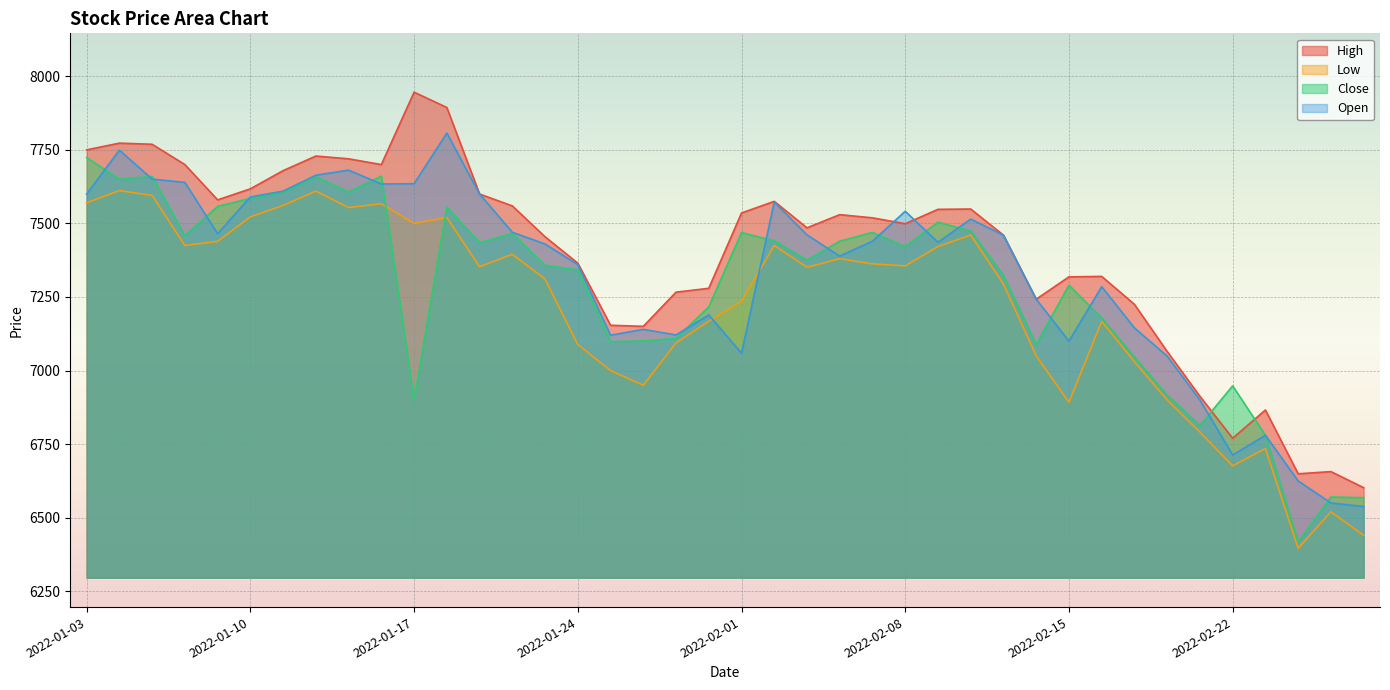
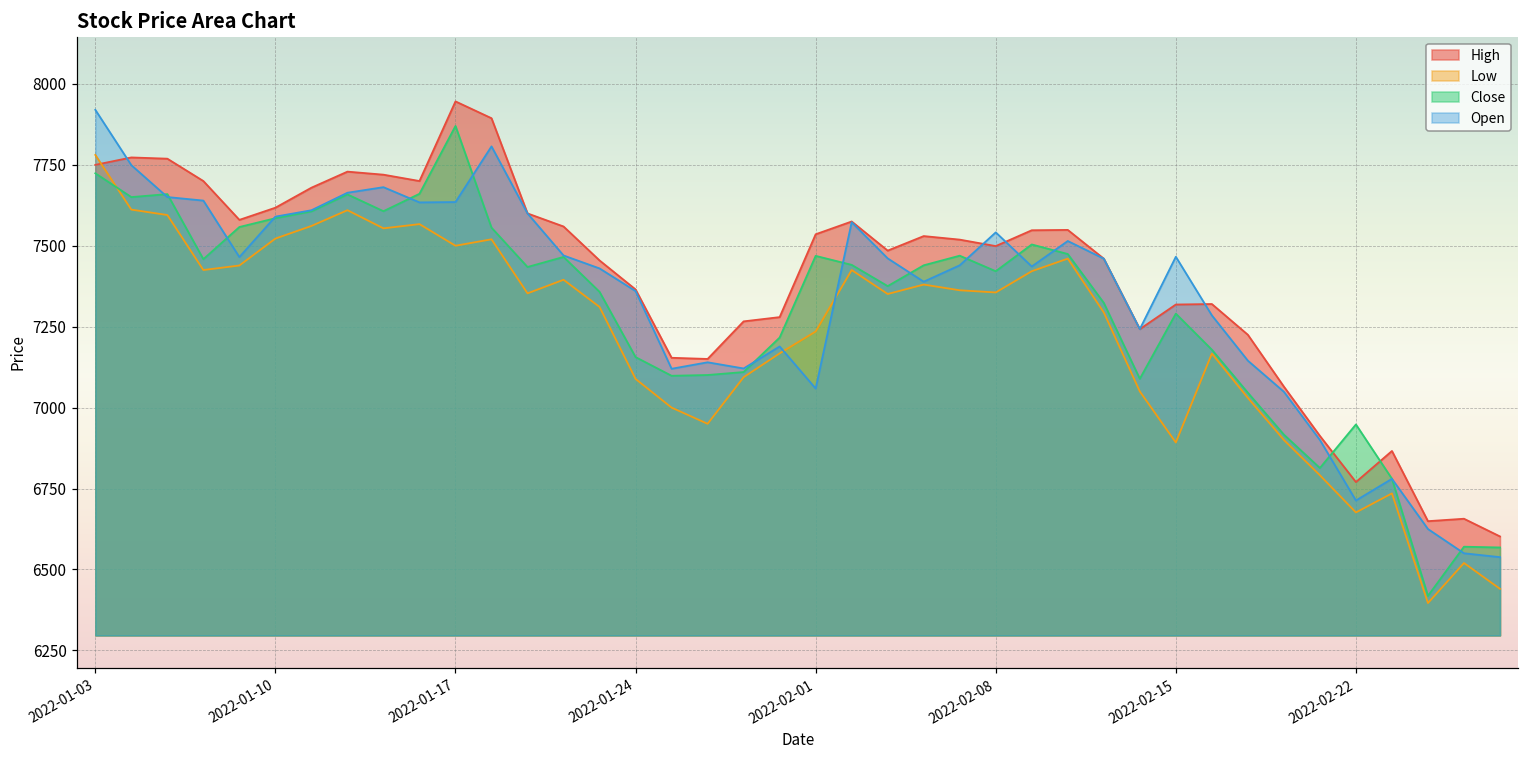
Low, 2022-01-03: 7570 -> 7780
Open, 2022-01-03: 7600 -> 7920
Close, 2022-01-17: 6900 -> 7870
Close, 2022-01-24: 7340 -> 7160
Open, 2022-02-15: 7100 -> 7470
